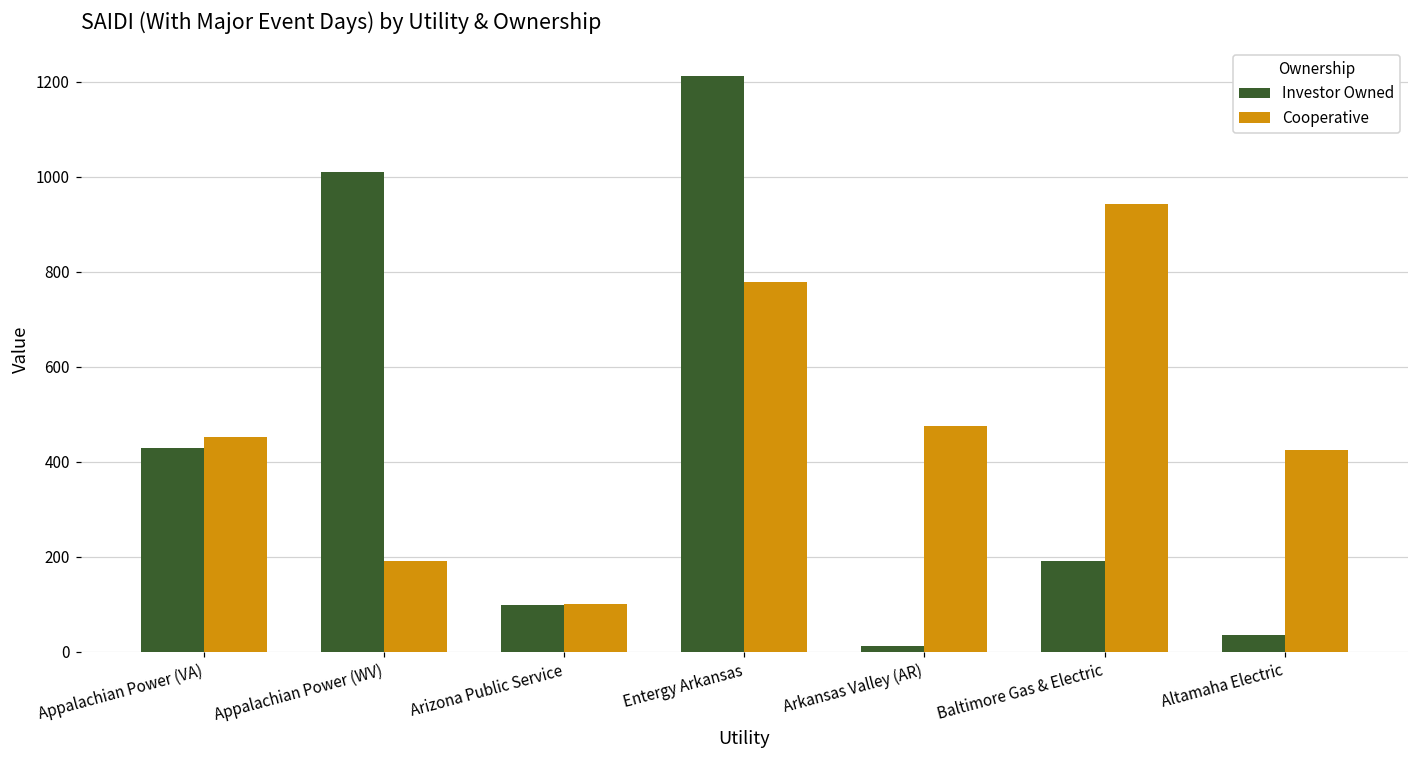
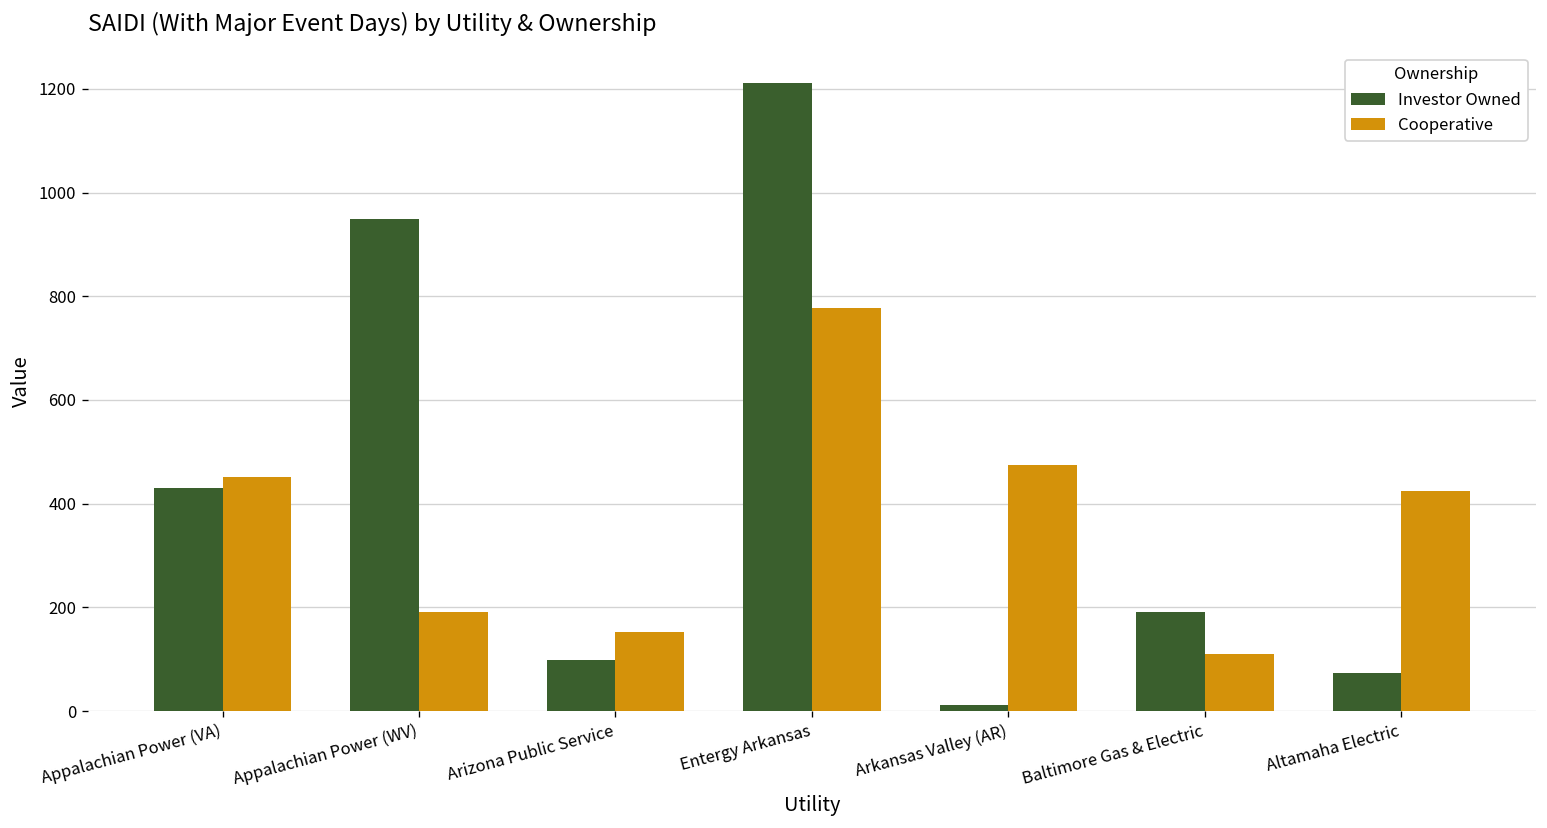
Investor Owned, Appalachian Power (WV): 1010 -> 950
Cooperative, Arizona Public Service: 100 -> 150
Cooperative, Baltimore Gas & Electric: 940 -> 110
Investor Owned, Altamaha Electric: 40 -> 70
